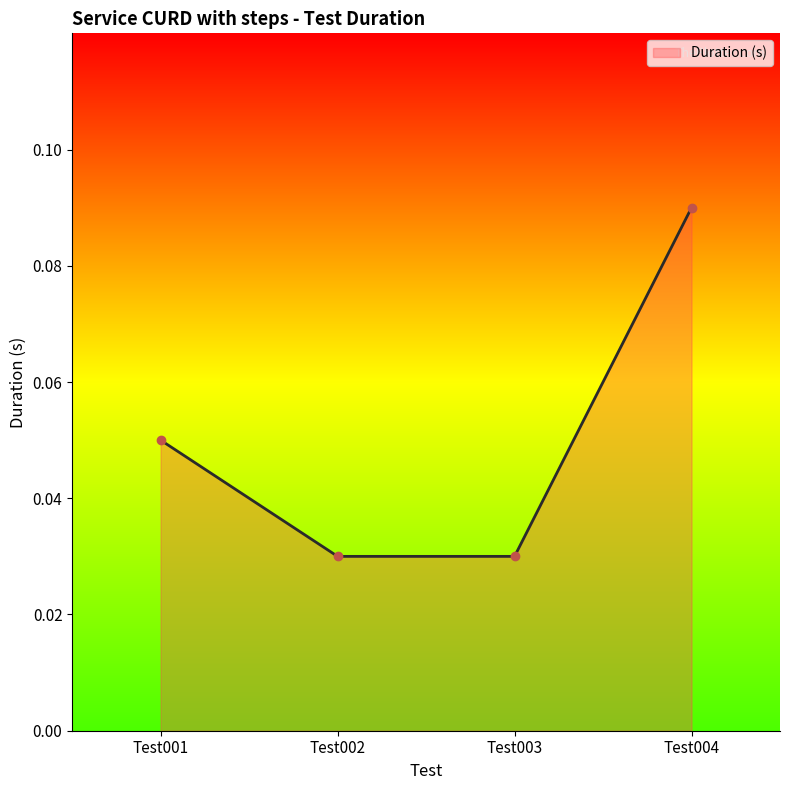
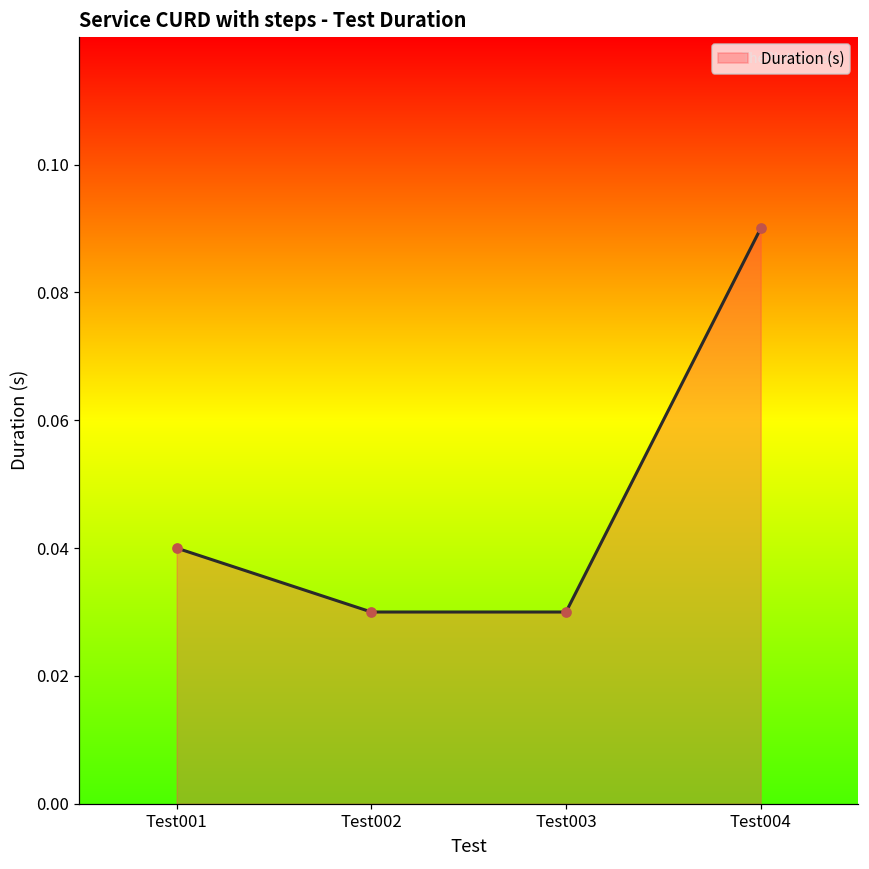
Test001: 0.05 -> 0.04
